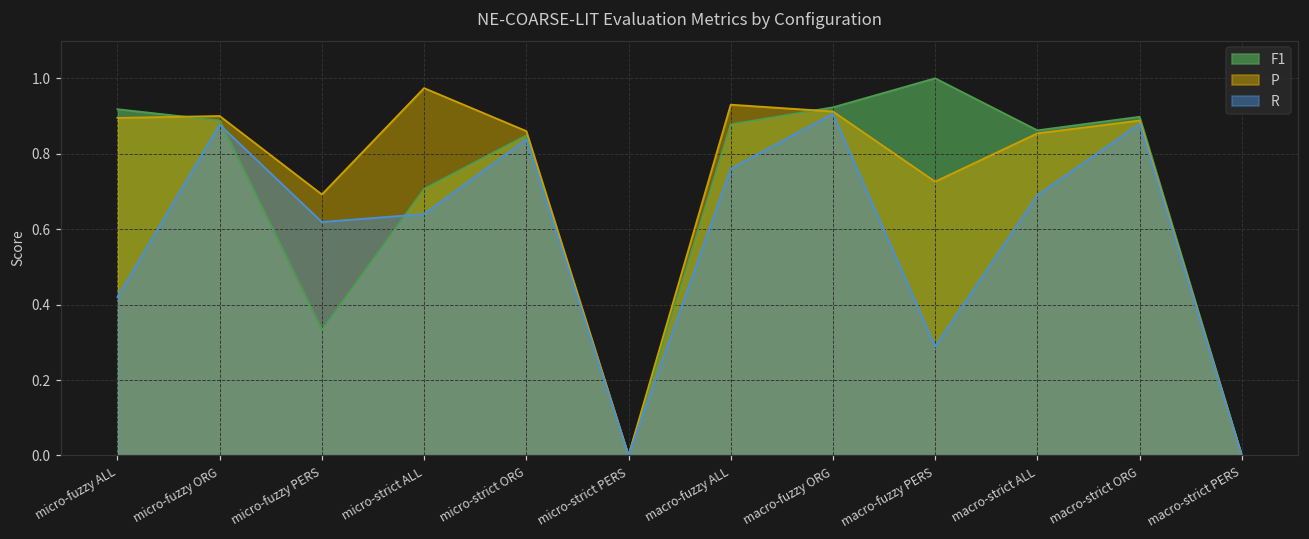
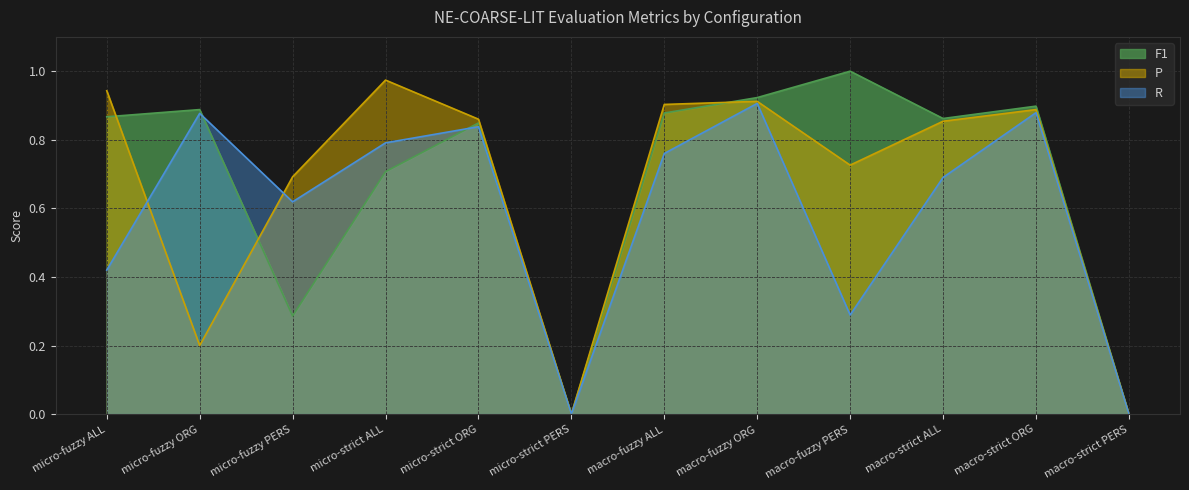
F1, micro-fuzzy ALL: 0.92 -> 0.87
P, micro-fuzzy ALL: 0.90 -> 0.94
P, micro-fuzzy ORG: 0.9 -> 0.2
F1, micro-fuzzy PERS: 0.33 -> 0.29
R, micro-strict ALL: 0.64 -> 0.79
P, macro-fuzzy ALL: 0.93 -> 0.90
